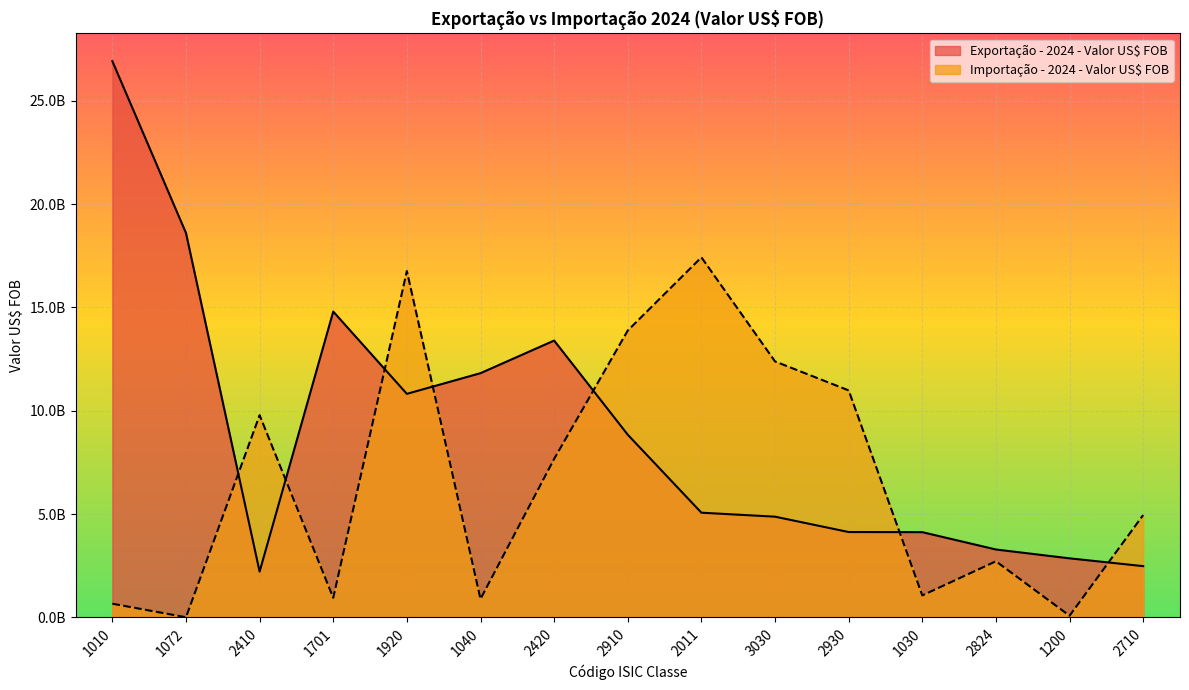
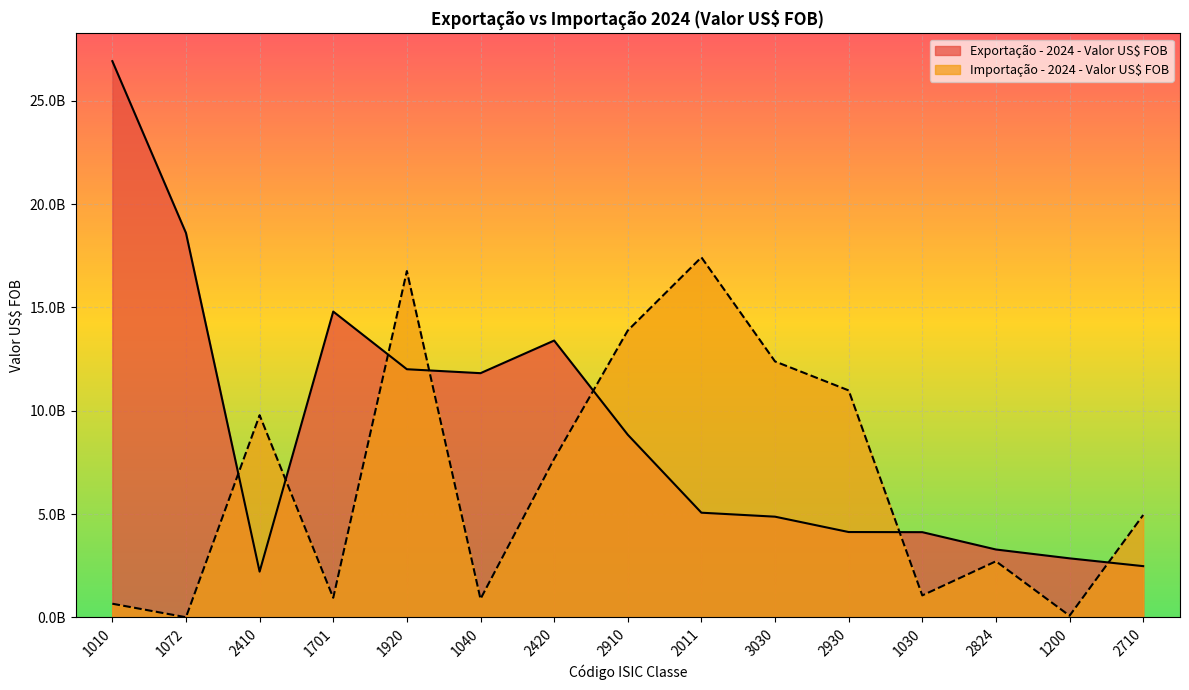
Exportação - 2024 - Valor US$ FOB, 1920: 10800000000 -> 12000000000
